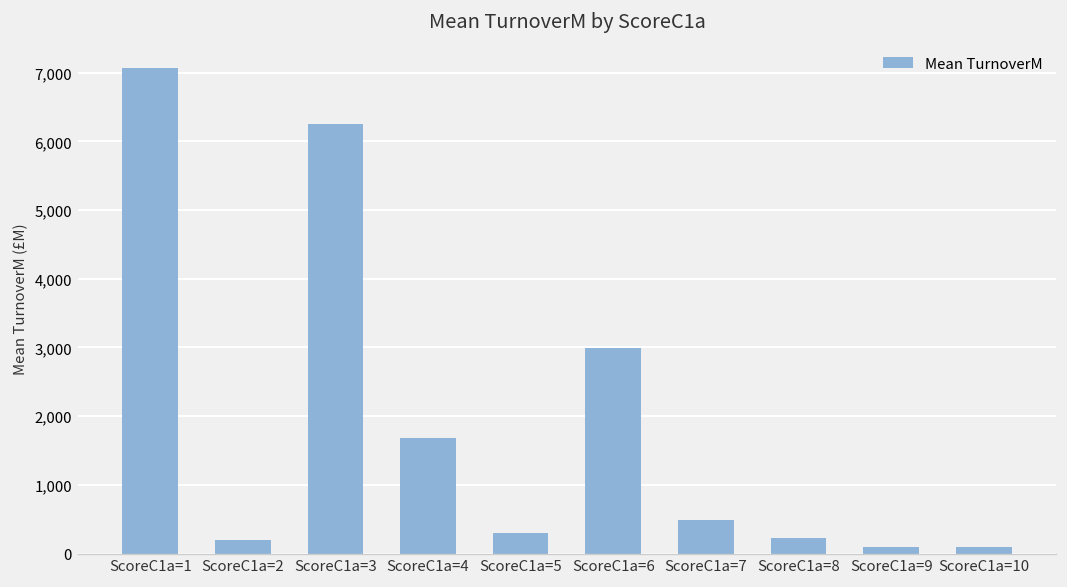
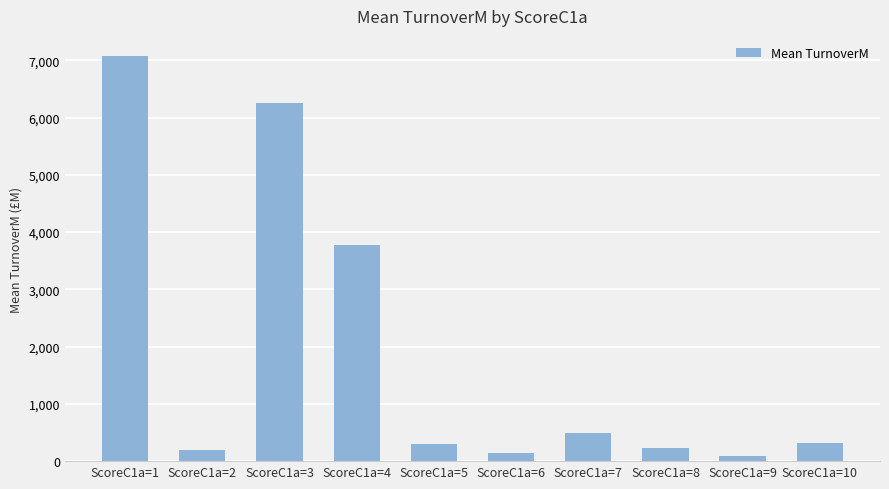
ScoreC1a=4: 1,700 -> 3,800
ScoreC1a=6: 3,000 -> 100
ScoreC1a=10: 100 -> 300
